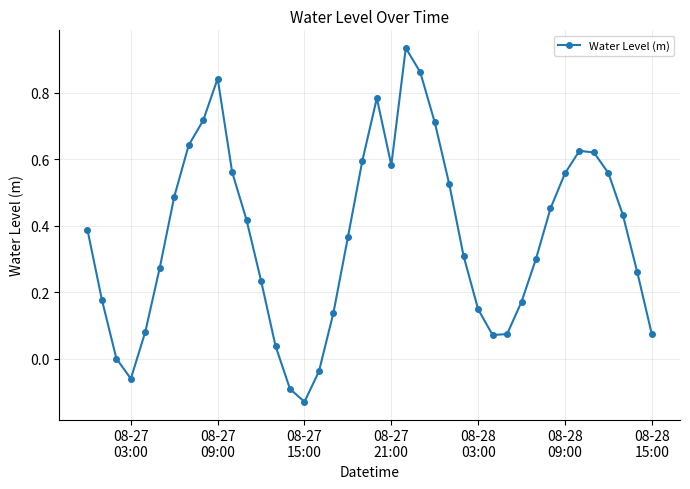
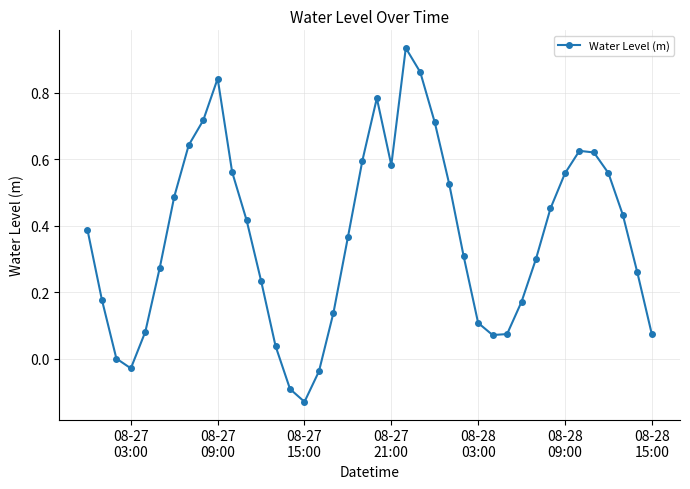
08-27 03:00: -0.06 -> -0.03
08-28 03:00: 0.15 -> 0.11
